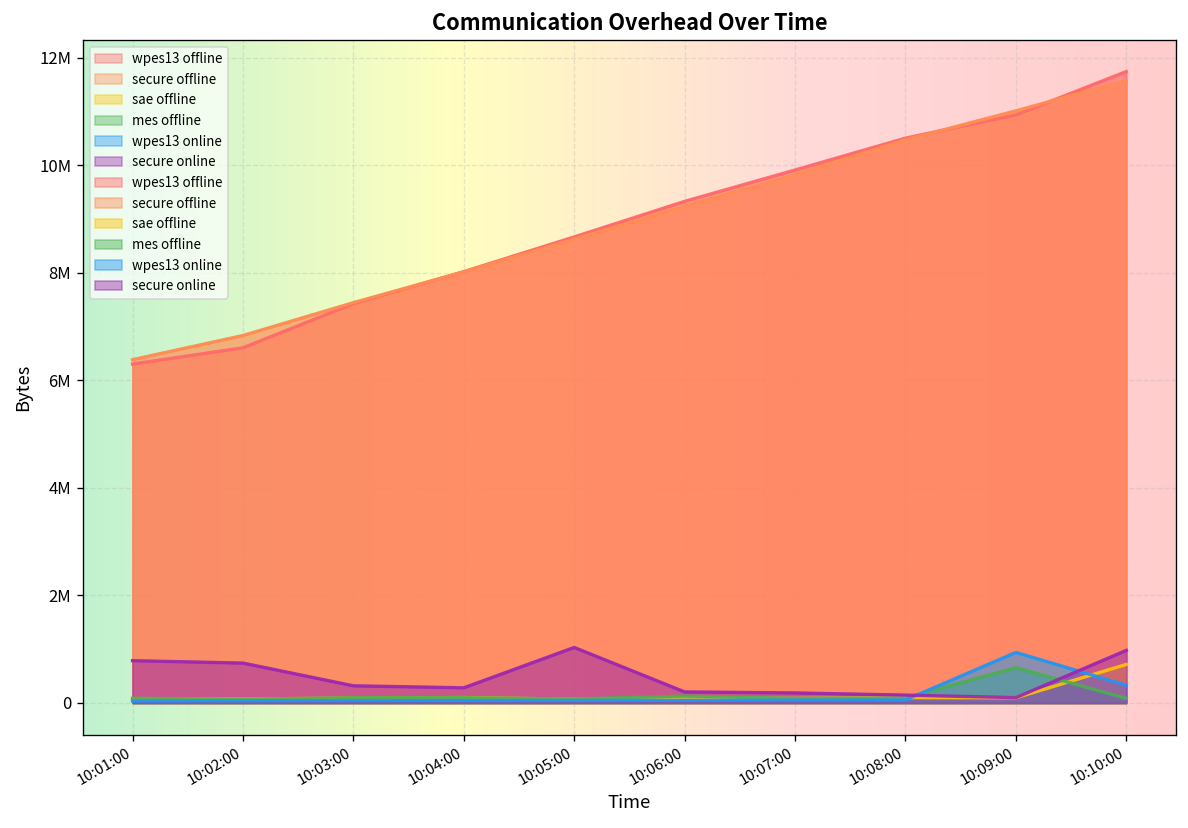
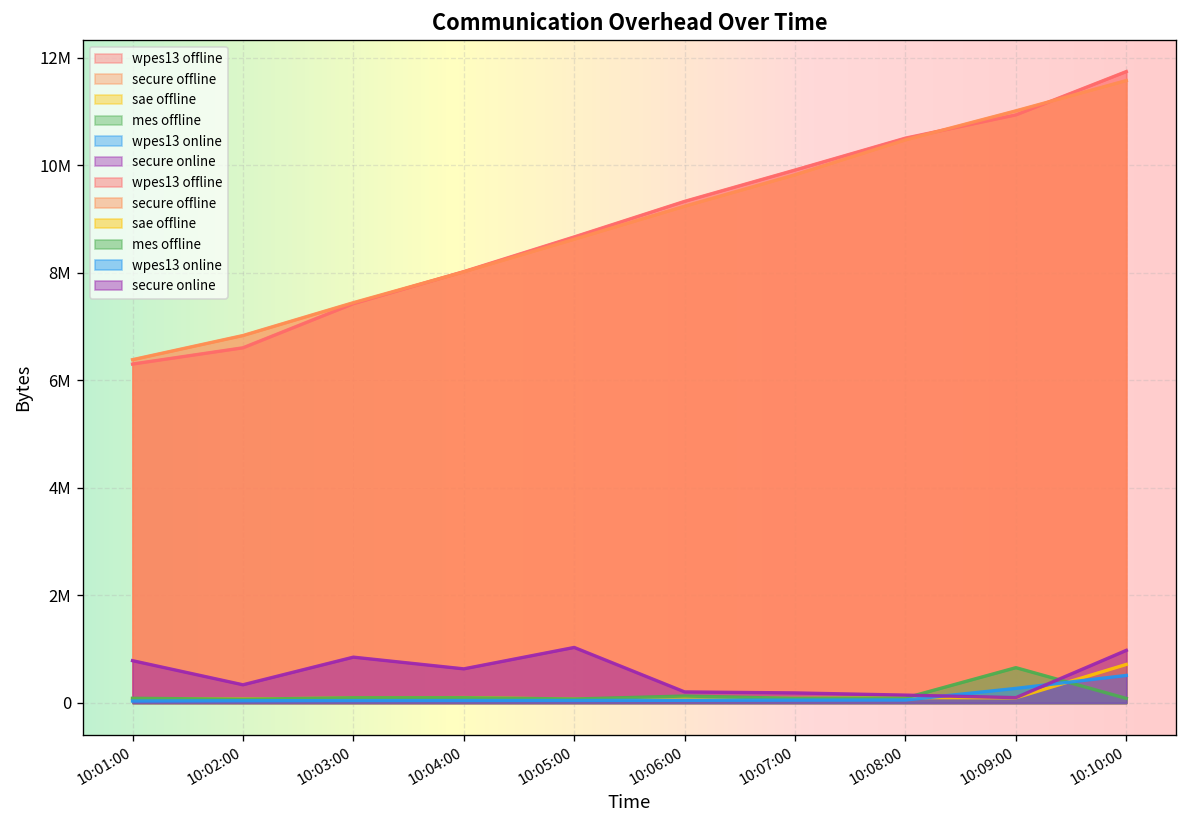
secure online, 10:02:00: 700000 -> 300000
secure online, 10:03:00: 300000 -> 900000
secure online, 10:04:00: 300000 -> 600000
wpes13 online, 10:09:00: 900000 -> 300000
wpes13 online, 10:10:00: 300000 -> 500000
